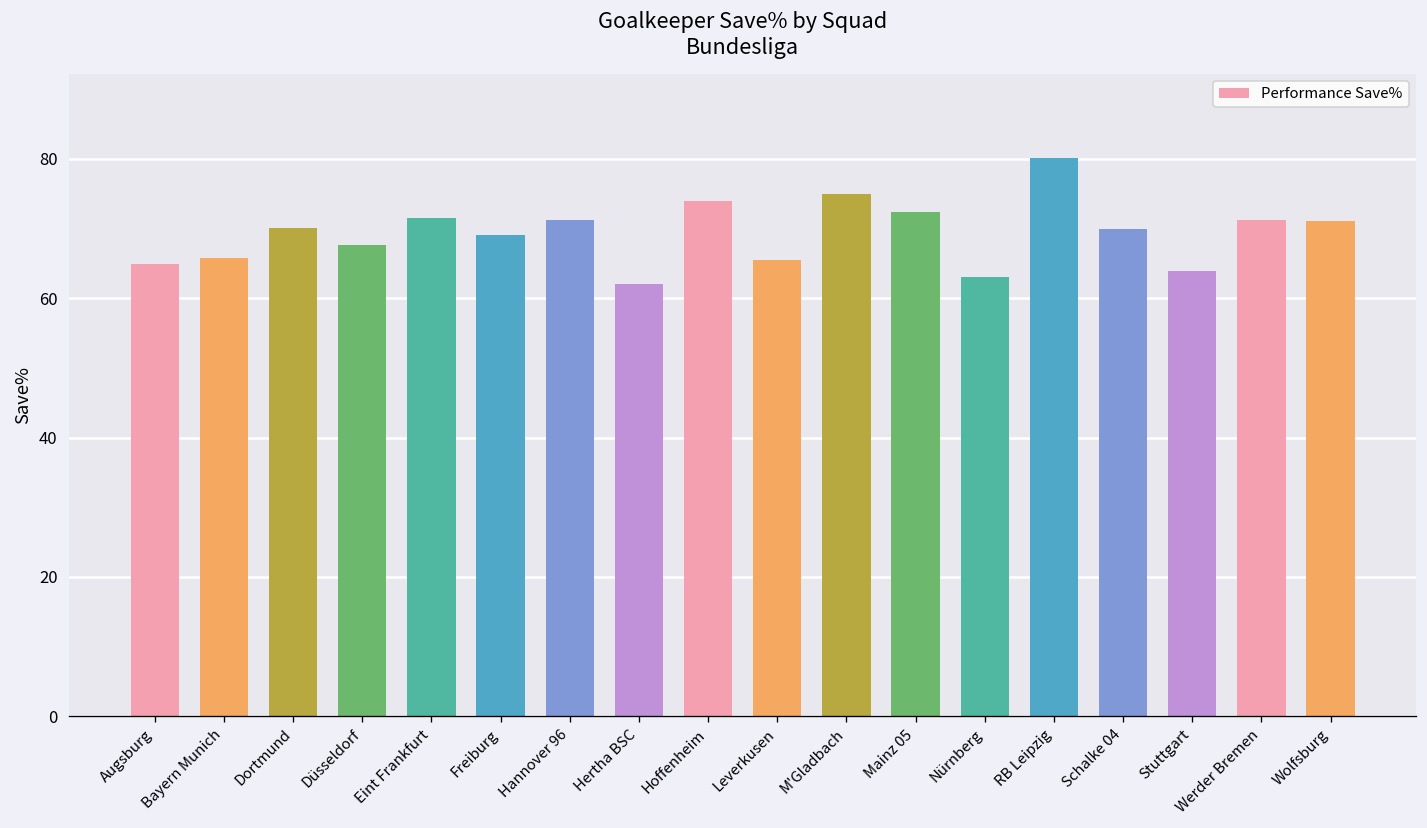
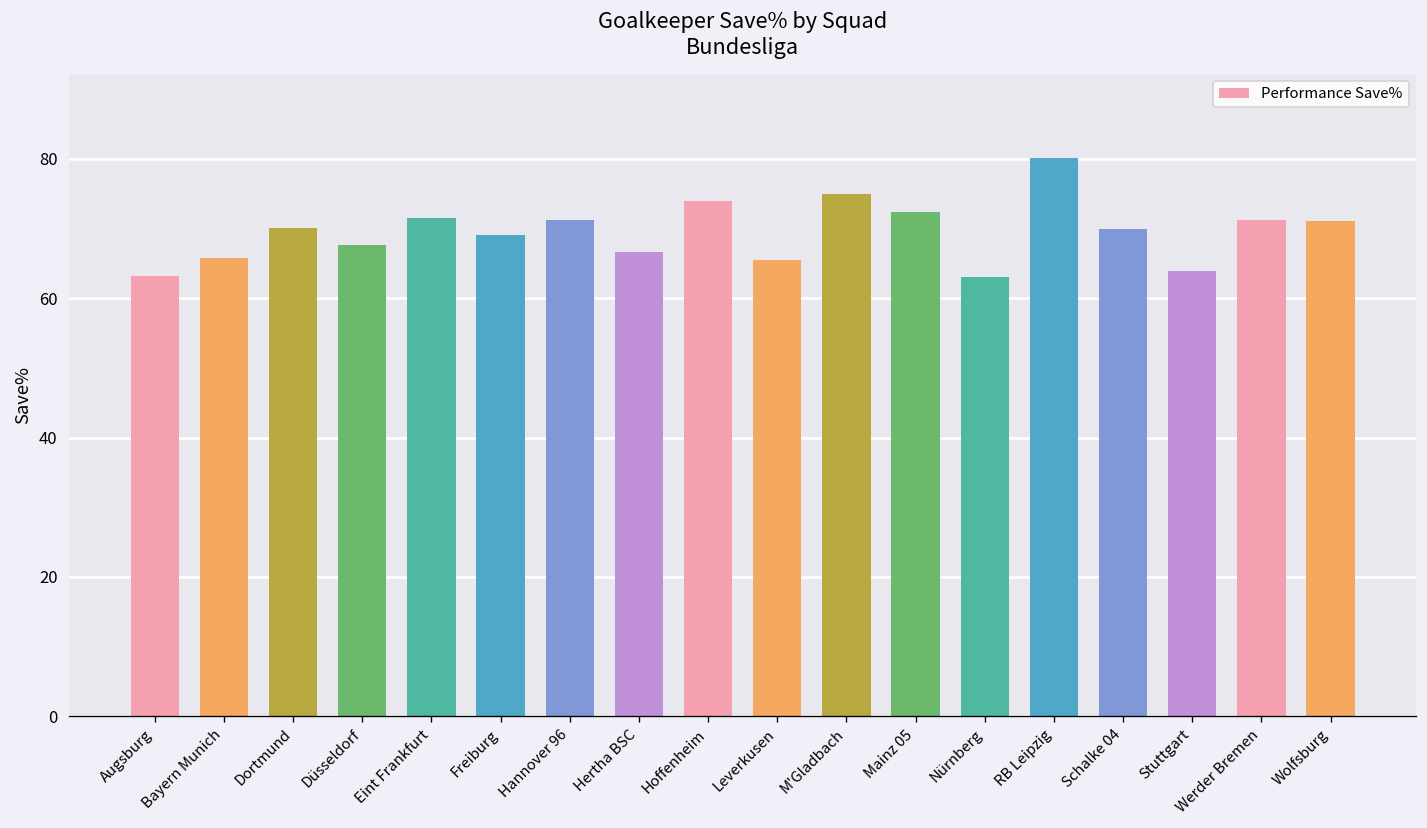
Augsburg: 65 -> 63
Hertha BSC: 62 -> 67
